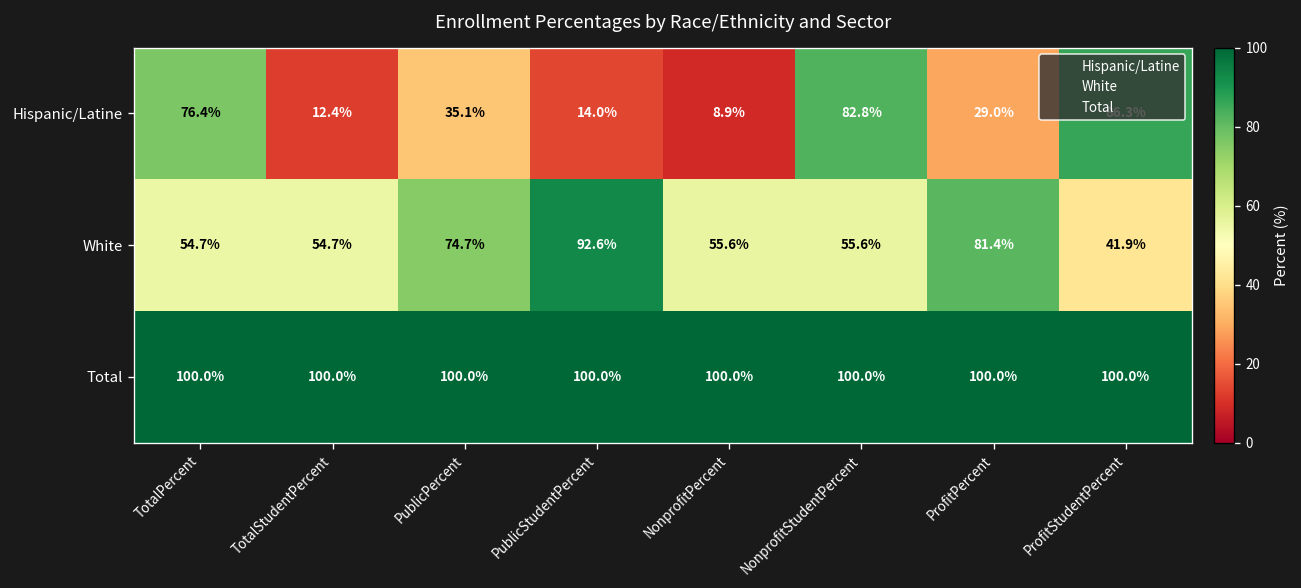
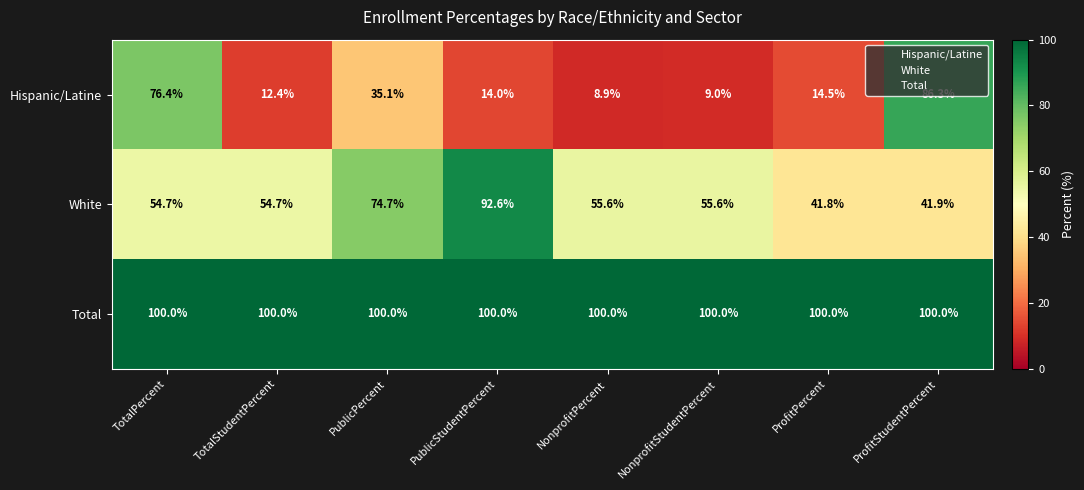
Hispanic/Latine, NonprofitStudentPercent: 82.8% -> 9.0%
Hispanic/Latine, ProfitPercent: 29.0% -> 14.5%
White, ProfitPercent: 81.4% -> 41.8%
